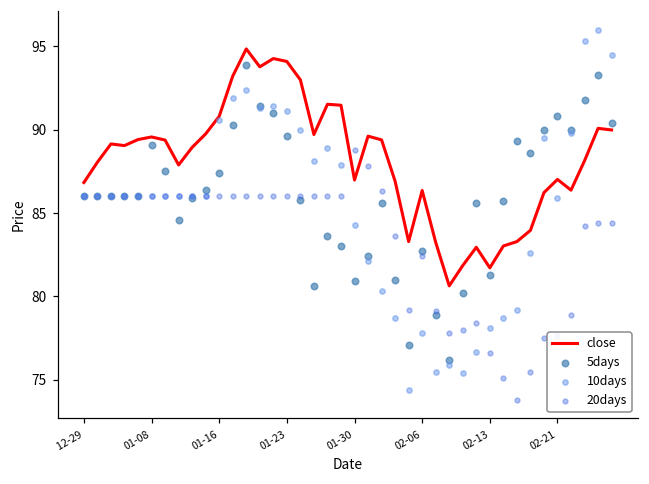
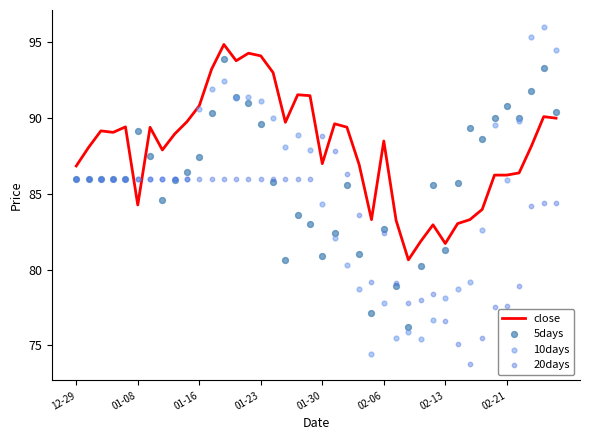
close, 01-08: 89.6 -> 84.3
close, 02-06: 86.4 -> 88.5
close, 02-21: 87.0 -> 86.2
